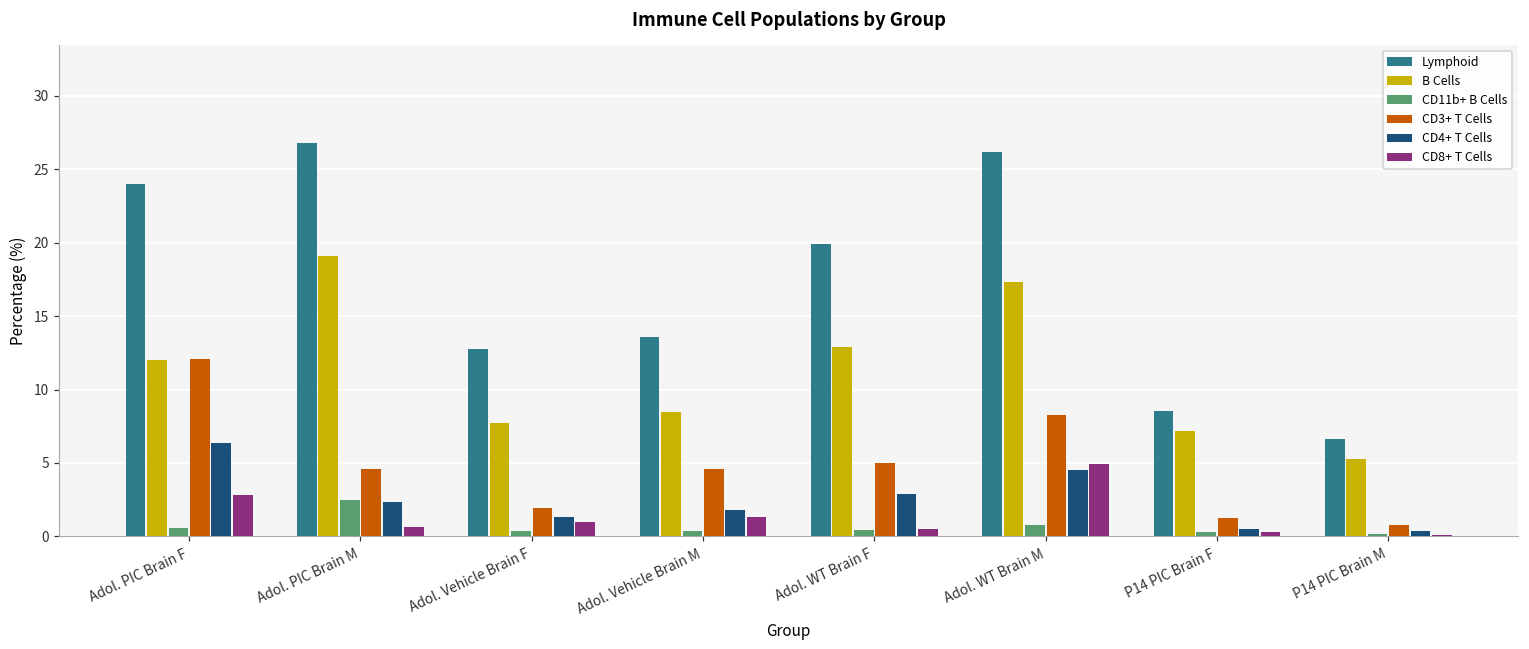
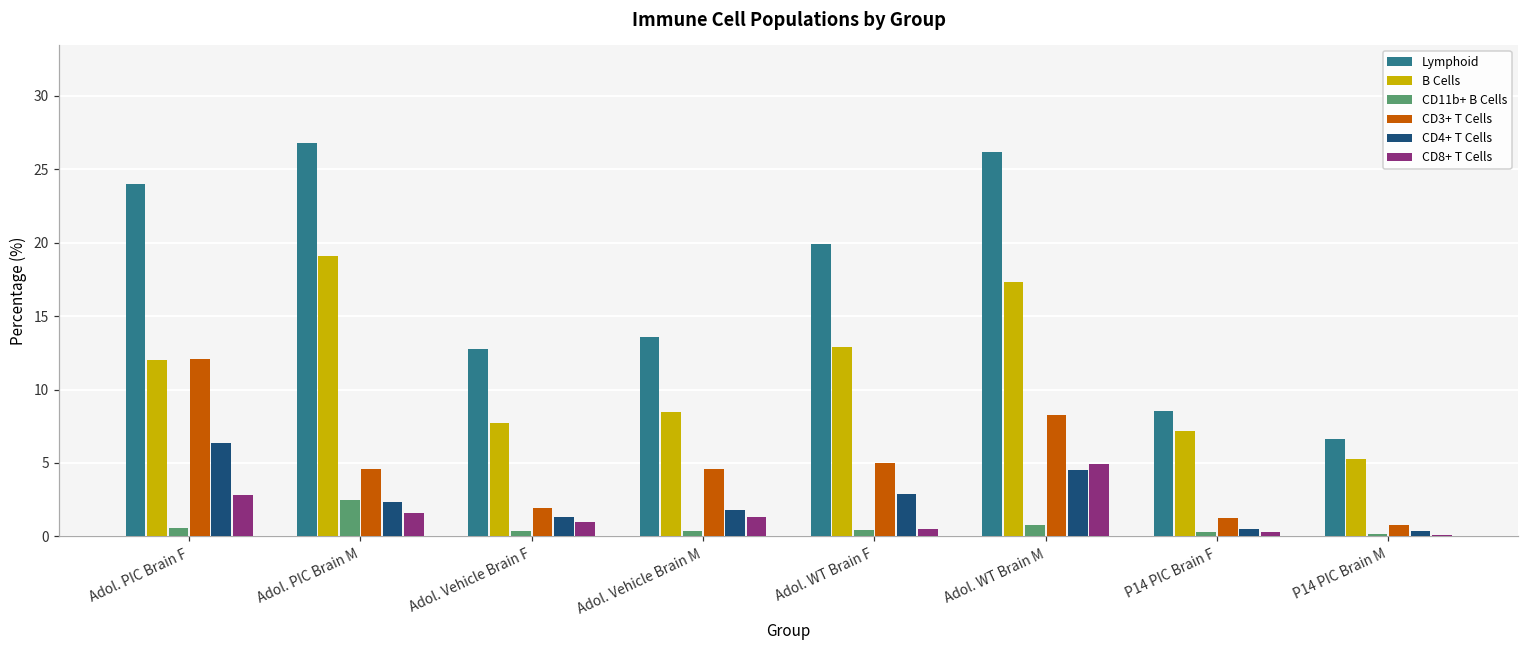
CD8+ T Cells, Adol. PIC Brain M: 0.6 -> 1.6
